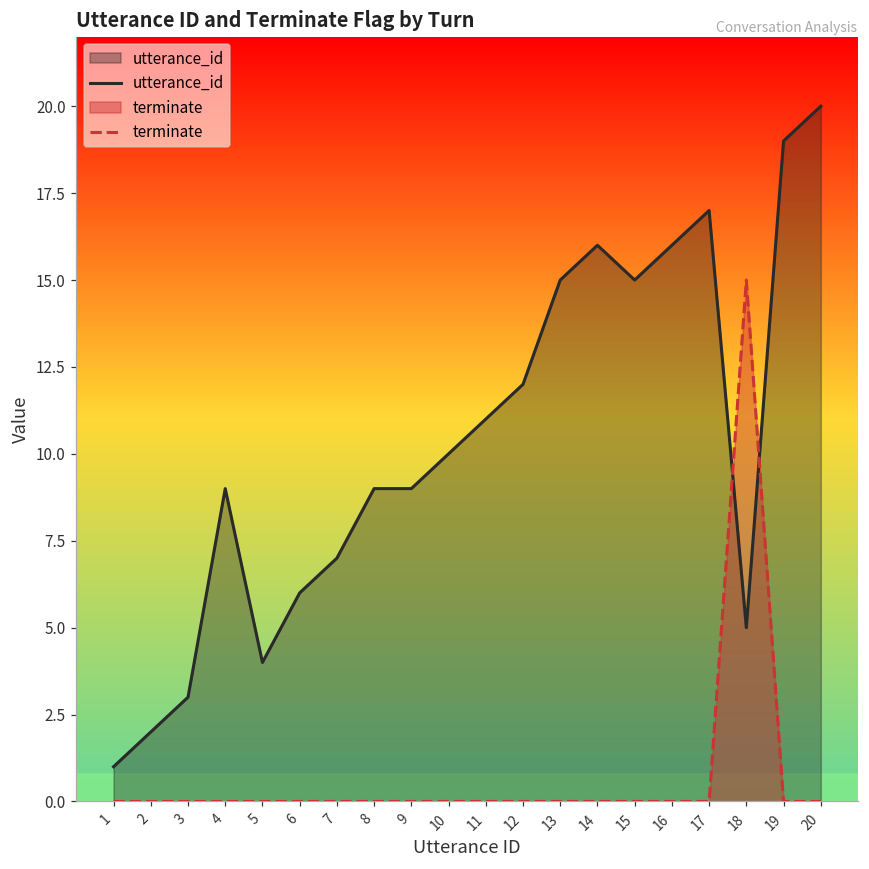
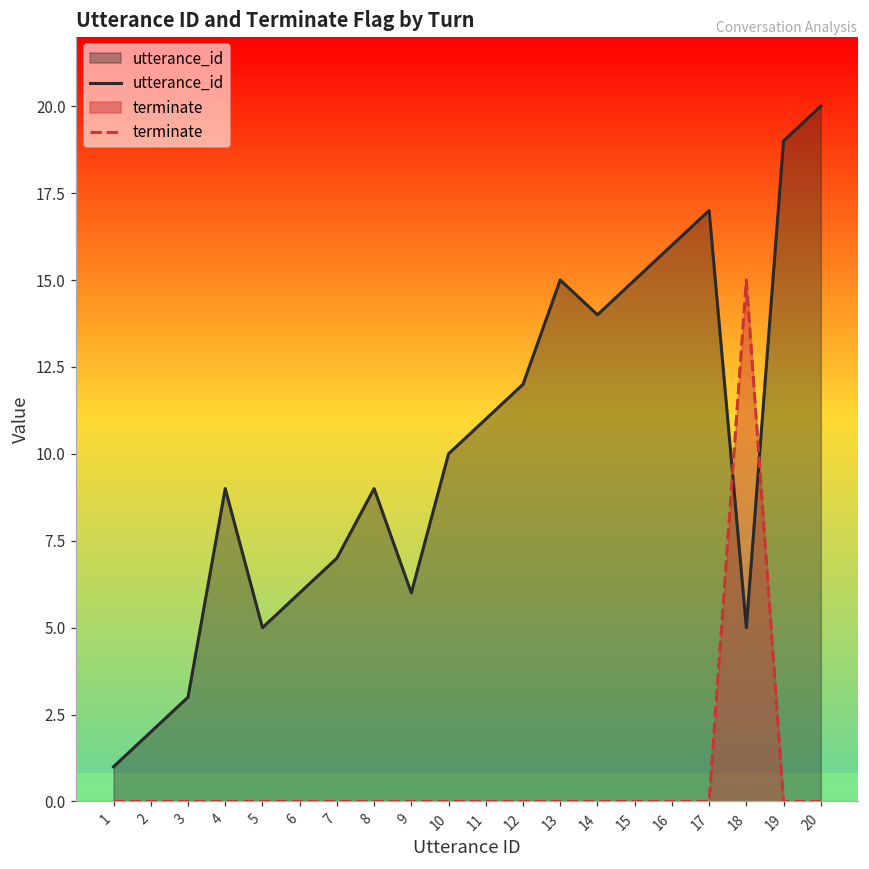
utterance_id, 5: 4 -> 5
utterance_id, 9: 9 -> 6
utterance_id, 14: 16 -> 14
